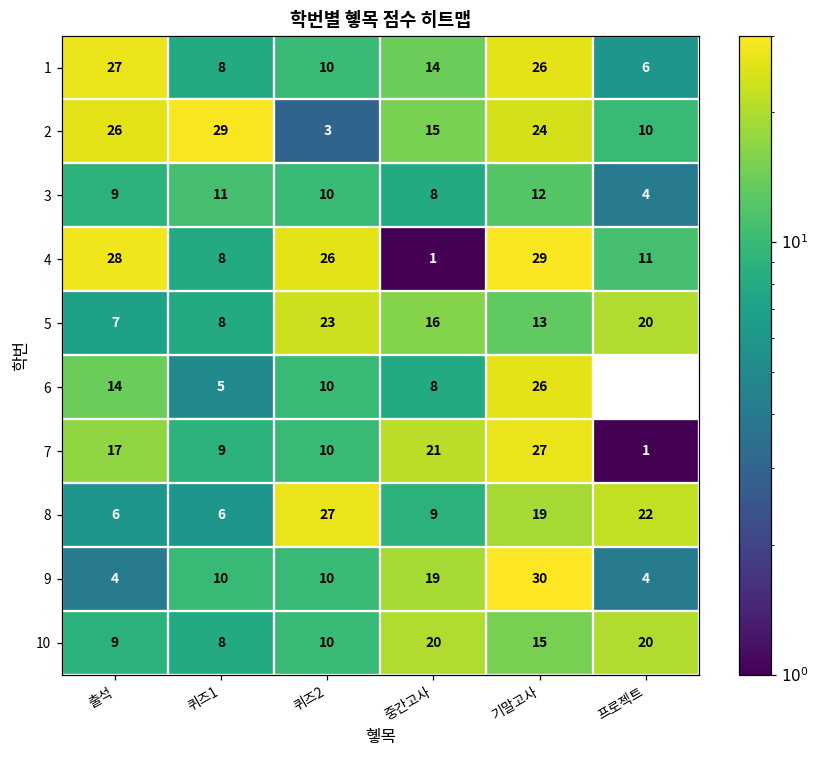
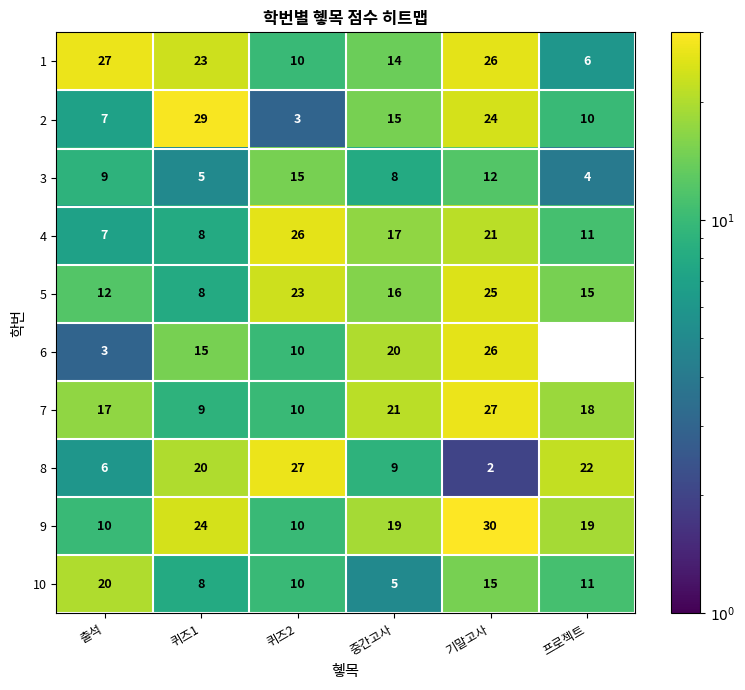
1, 퀴즈1: 8 -> 23
2, 출석: 26 -> 7
3, 퀴즈1: 11 -> 5
3, 퀴즈2: 10 -> 15
4, 출석: 28 -> 7
4, 중간고사: 1 -> 17
4, 기말고사: 29 -> 21
5, 출석: 7 -> 12
5, 기말고사: 13 -> 25
5, 프로젝트: 20 -> 15
6, 출석: 14 -> 3
6, 퀴즈1: 5 -> 15
6, 중간고사: 8 -> 20
7, 프로젝트: 1 -> 18
8, 퀴즈1: 6 -> 20
8, 기말고사: 19 -> 2
9, 출석: 4 -> 10
9, 퀴즈1: 10 -> 24
9, 프로젝트: 4 -> 19
10, 출석: 9 -> 20
10, 중간고사: 20 -> 5
10, 프로젝트: 20 -> 11
